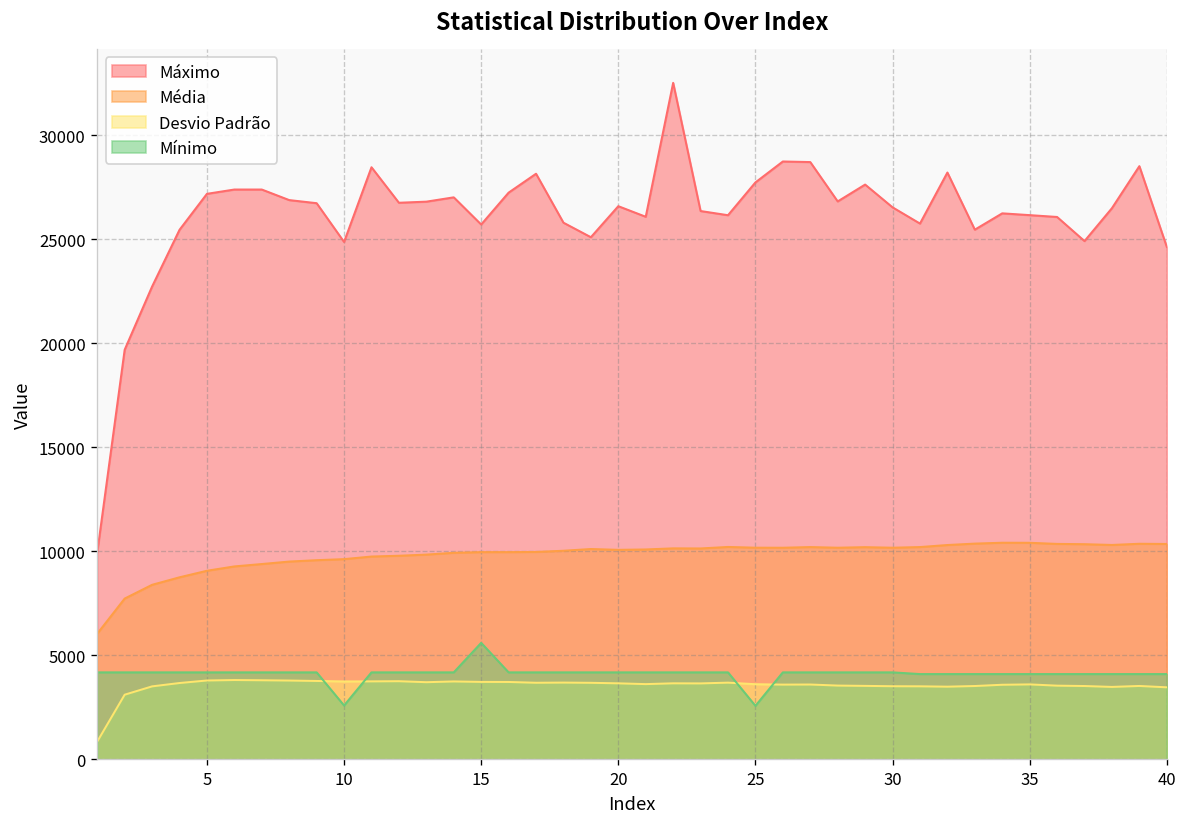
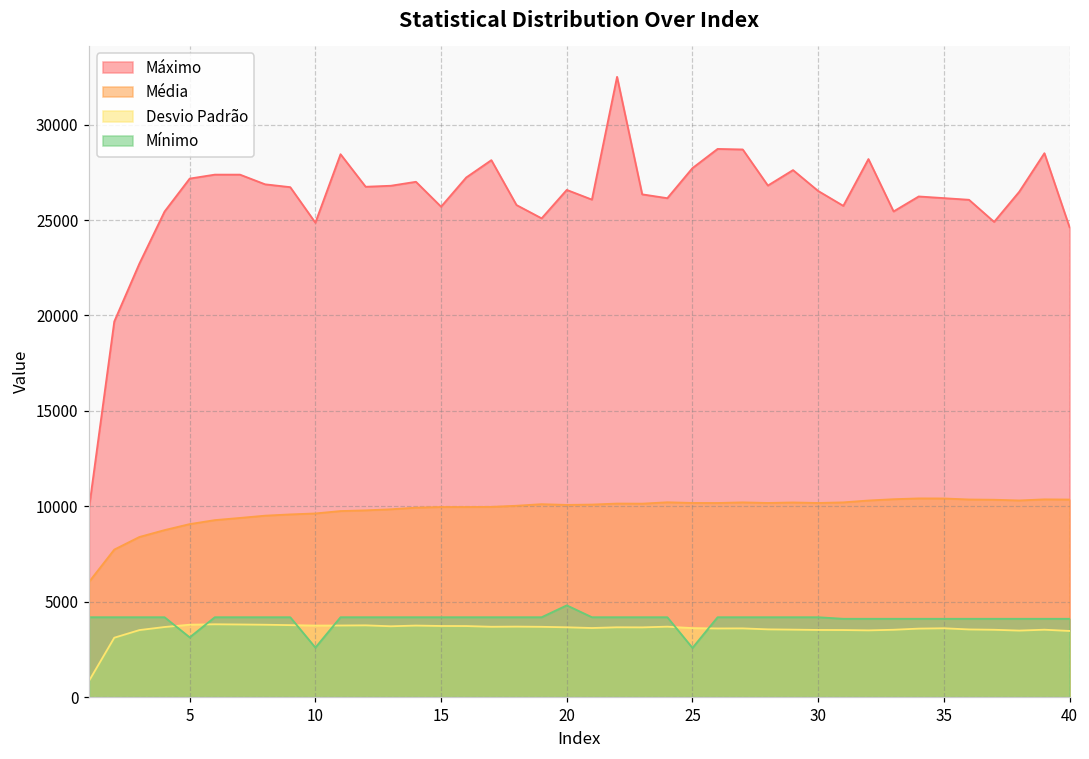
Mínimo, 5: 4200 -> 3100
Mínimo, 15: 5600 -> 4200
Mínimo, 20: 4200 -> 4800
